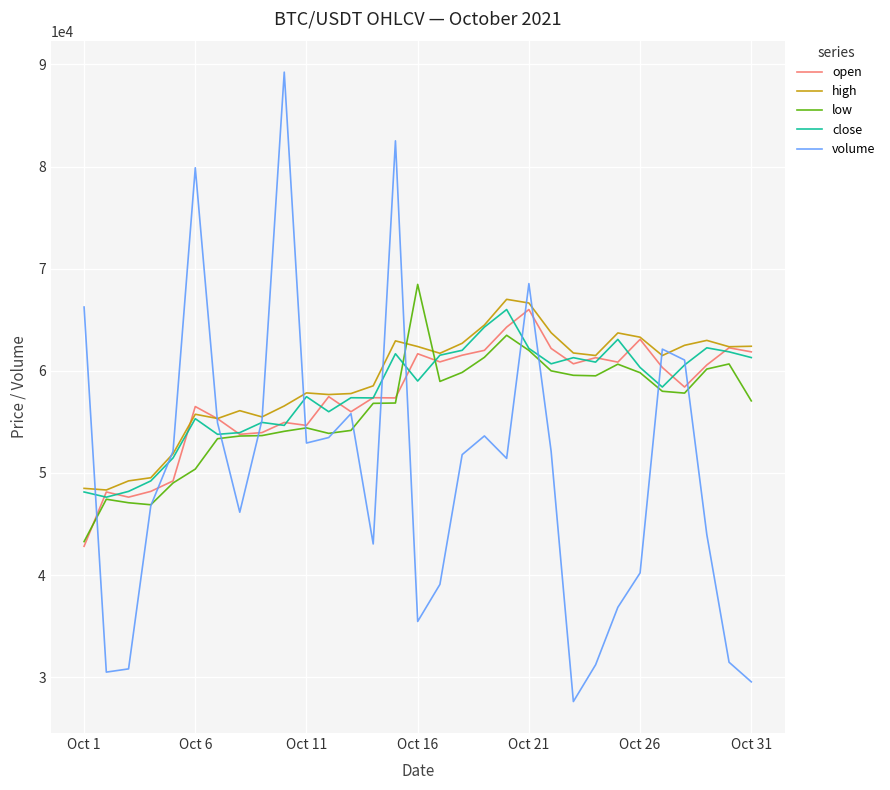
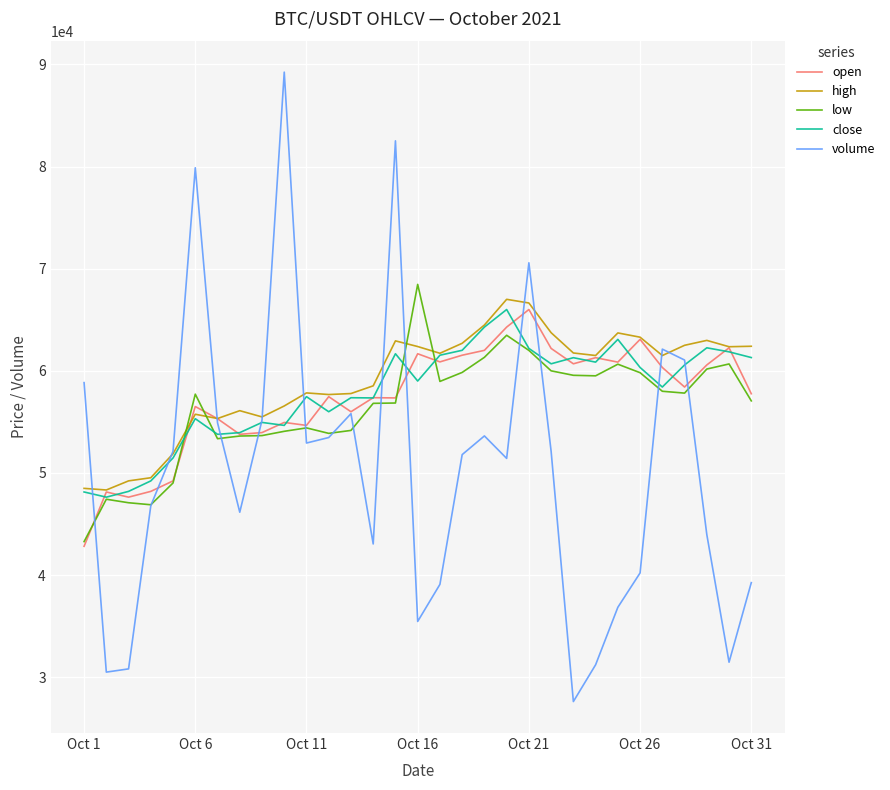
volume, Oct 1: 66200 -> 58800
low, Oct 6: 50400 -> 57700
volume, Oct 21: 68500 -> 70600
open, Oct 31: 61900 -> 57800
volume, Oct 31: 29600 -> 39300
